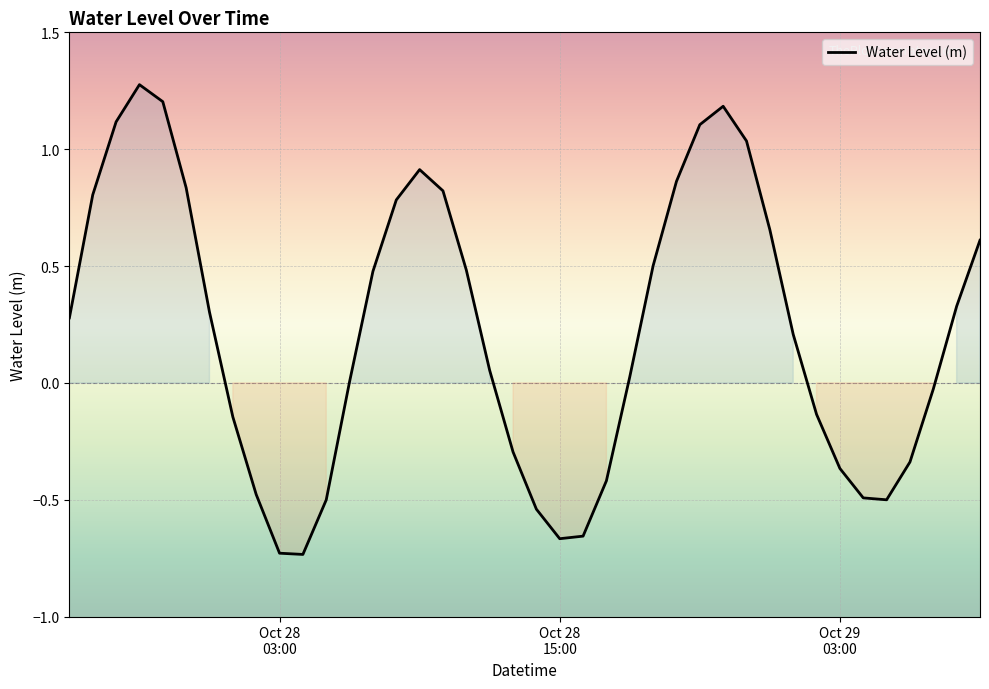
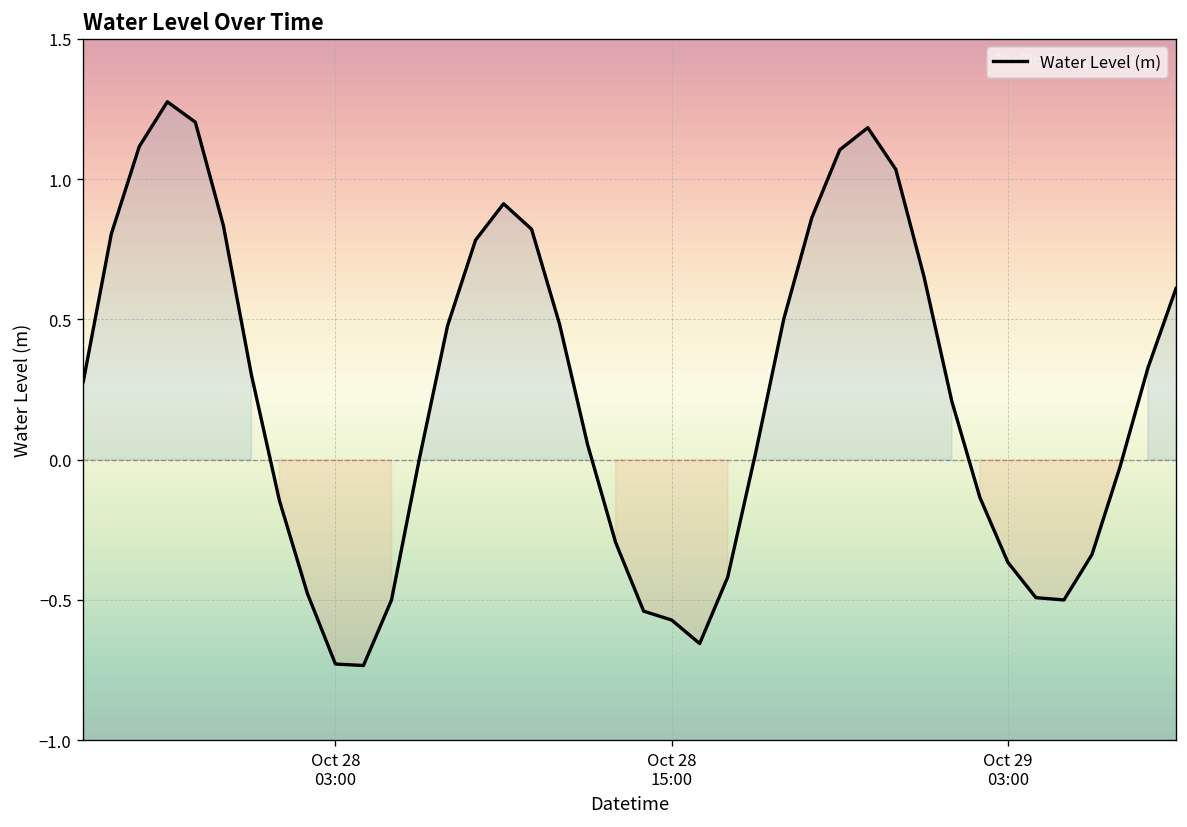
Oct 28 15:00: -0.67 -> -0.57
